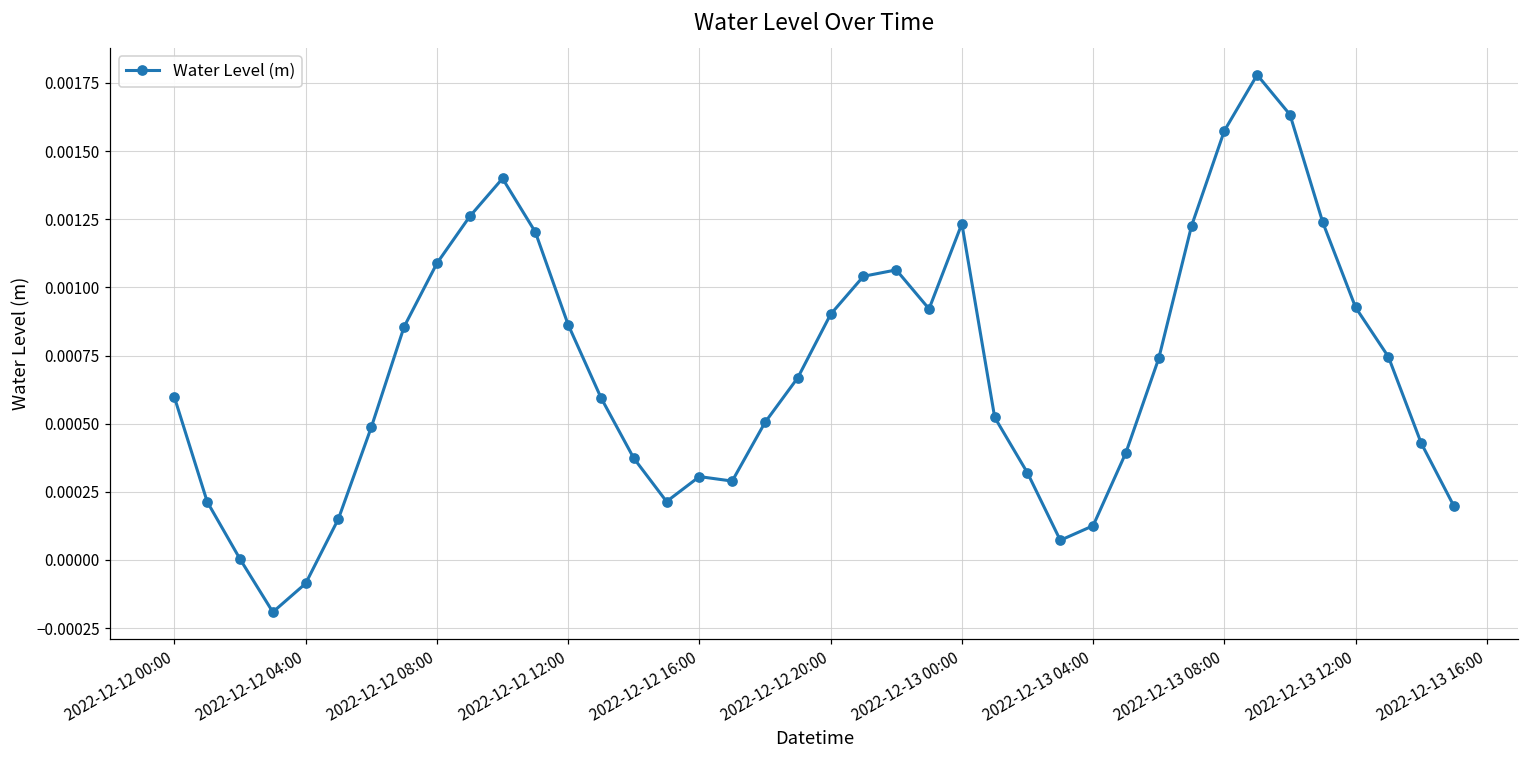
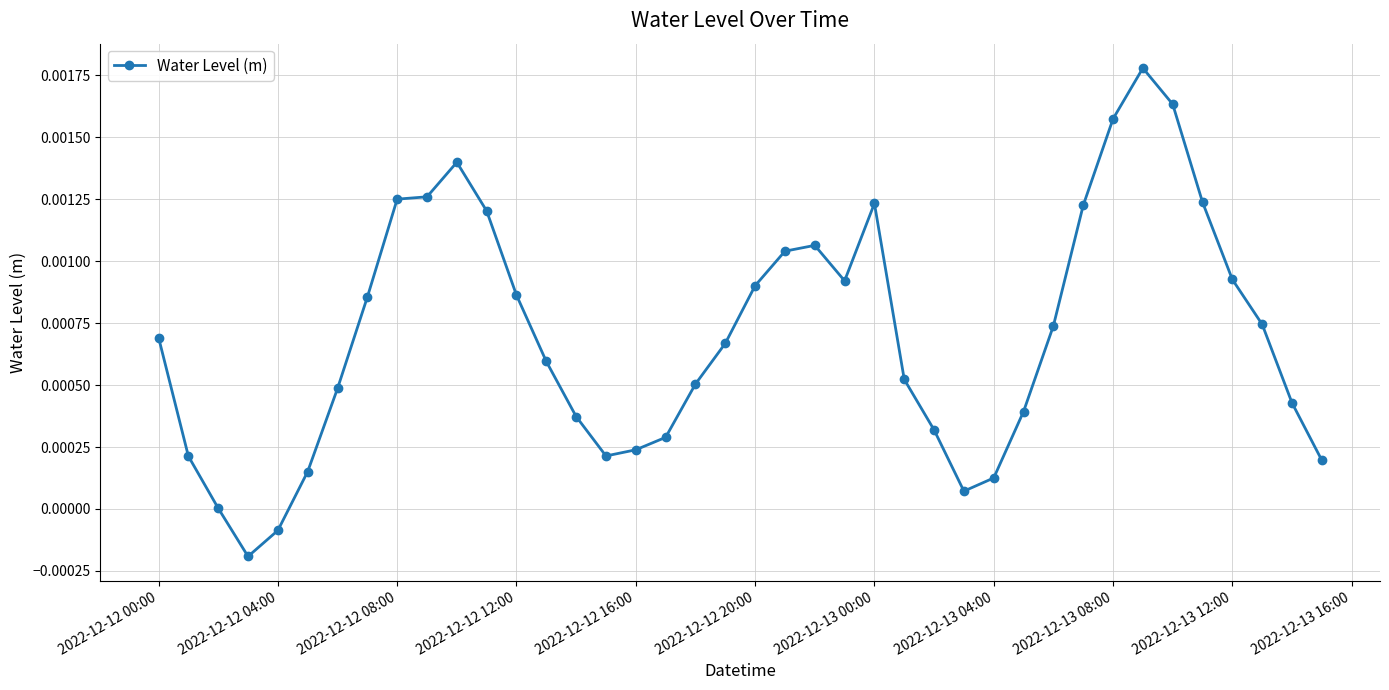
2022-12-12 00:00: 0.00060 -> 0.00069
2022-12-12 08:00: 0.00109 -> 0.00125
2022-12-12 16:00: 0.00031 -> 0.00024
